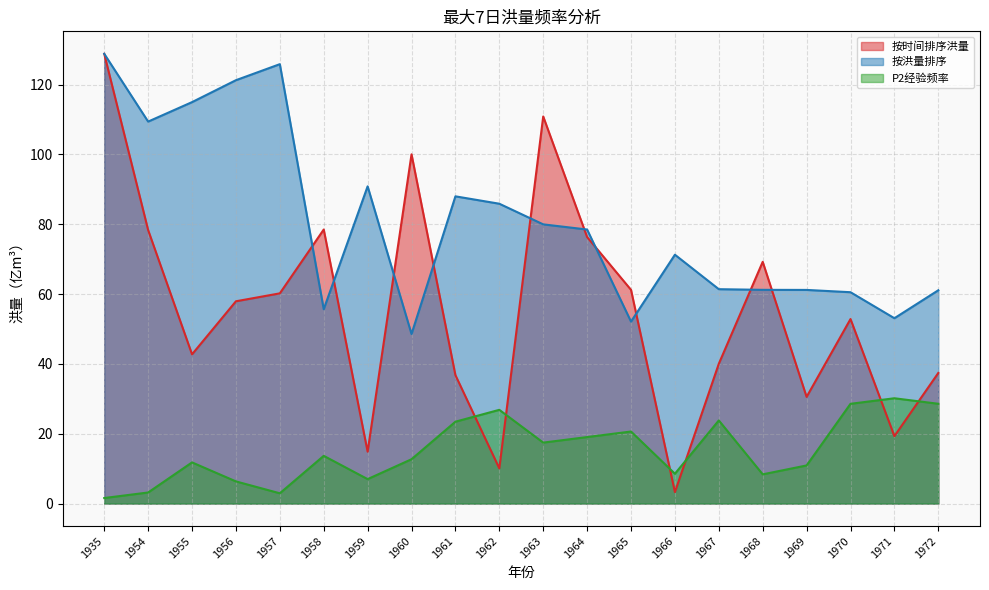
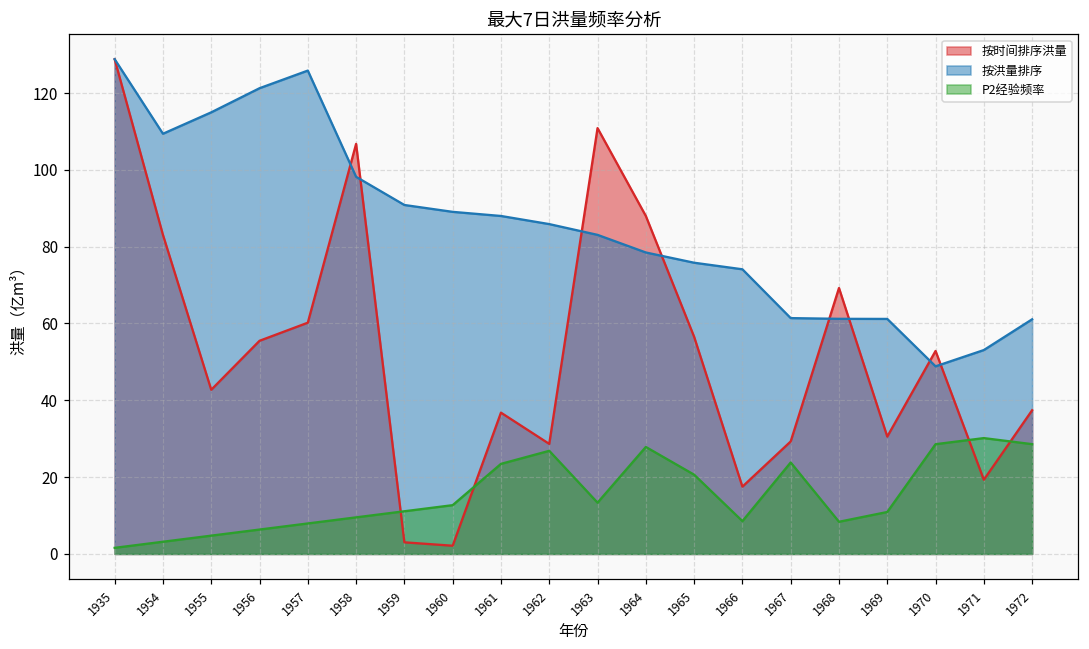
按时间排序洪量, 1954: 78 -> 83
P2经验频率, 1955: 12 -> 5
按时间排序洪量, 1956: 58 -> 55
P2经验频率, 1957: 3 -> 8
按时间排序洪量, 1958: 78 -> 107
按洪量排序, 1958: 56 -> 98
P2经验频率, 1958: 14 -> 10
按时间排序洪量, 1959: 15 -> 3
P2经验频率, 1959: 7 -> 11
按时间排序洪量, 1960: 100 -> 2
按洪量排序, 1960: 49 -> 89
按时间排序洪量, 1962: 10 -> 29
按洪量排序, 1963: 80 -> 83
P2经验频率, 1963: 17 -> 13
按时间排序洪量, 1964: 76 -> 88
P2经验频率, 1964: 19 -> 28
按时间排序洪量, 1965: 61 -> 57
按洪量排序, 1965: 52 -> 76
按时间排序洪量, 1966: 3 -> 18
按洪量排序, 1966: 71 -> 74
按时间排序洪量, 1967: 40 -> 29
按洪量排序, 1970: 61 -> 49
